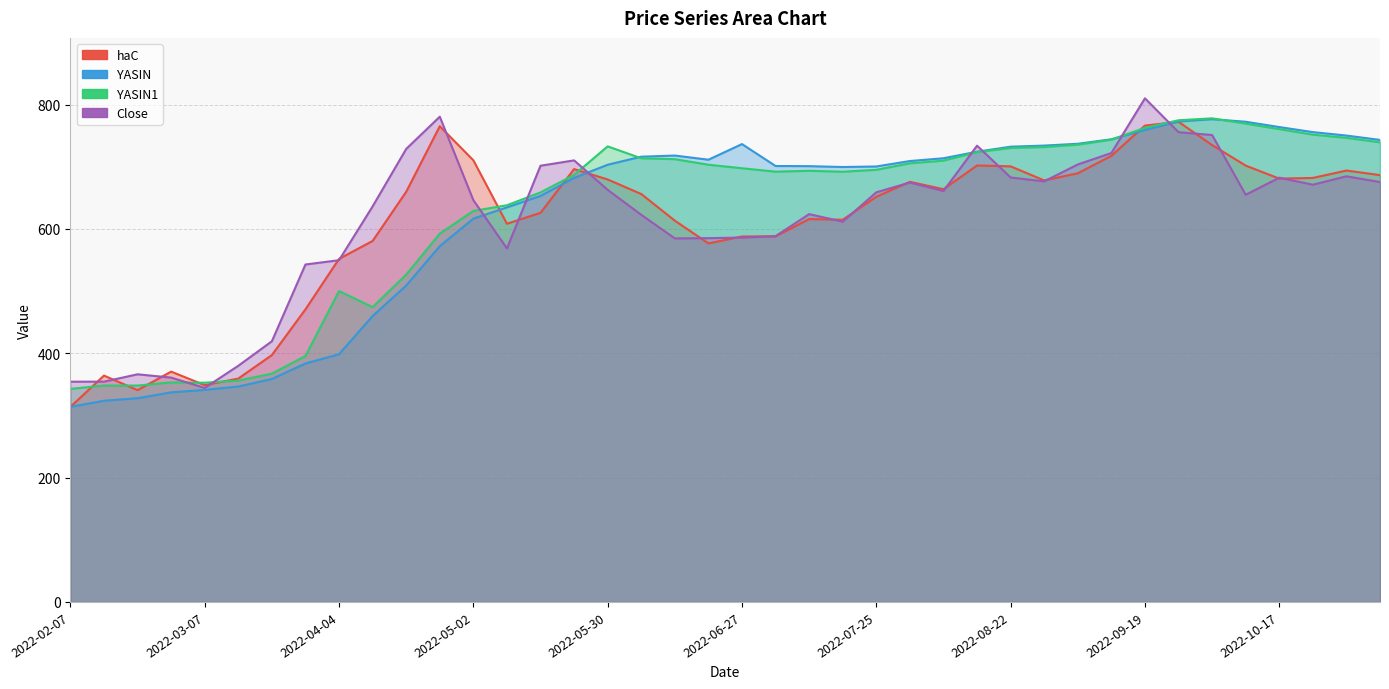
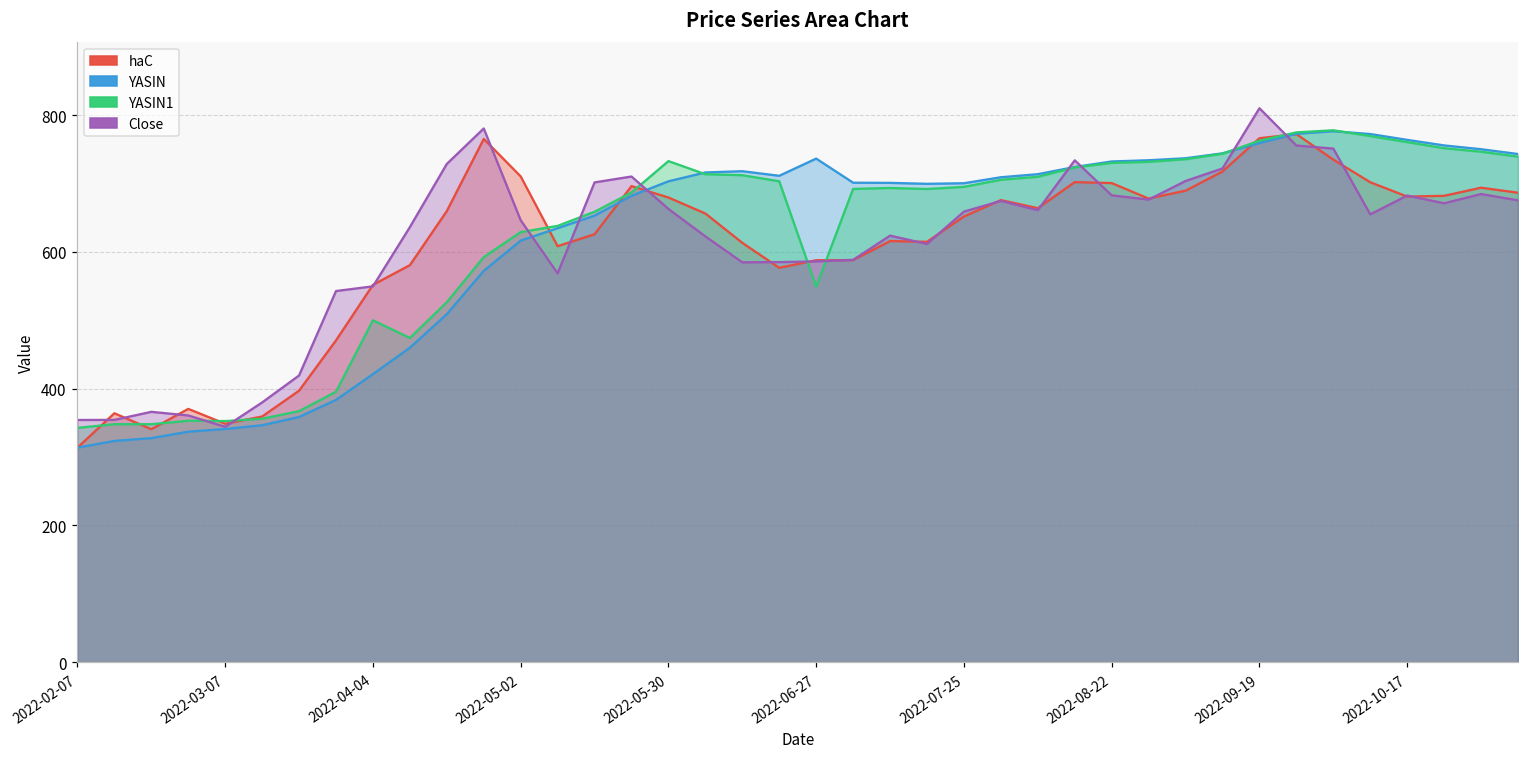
YASIN, 2022-04-04: 400 -> 420
YASIN1, 2022-06-27: 700 -> 550
